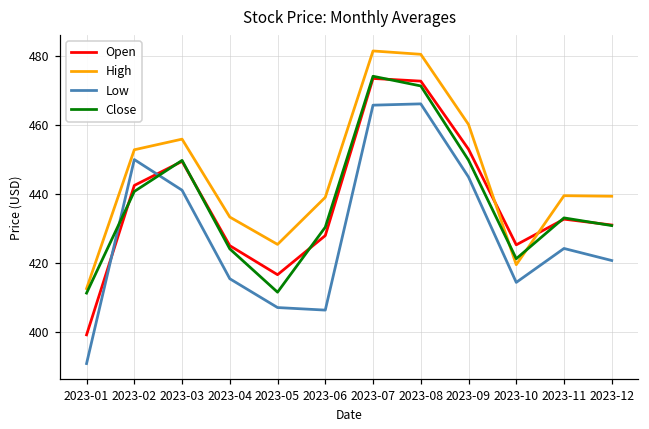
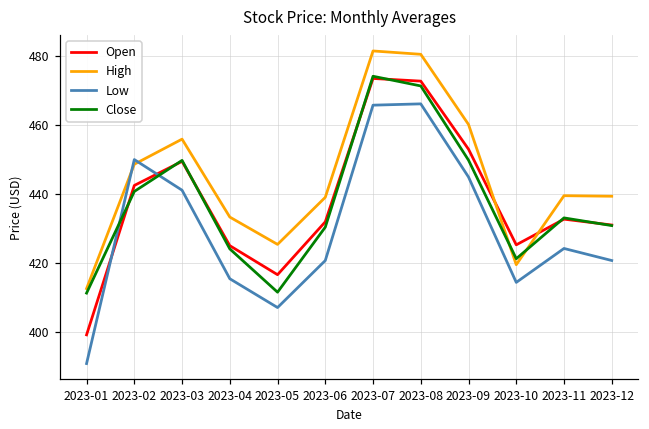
High, 2023-02: 453 -> 449
Open, 2023-06: 428 -> 432
Low, 2023-06: 406 -> 421
